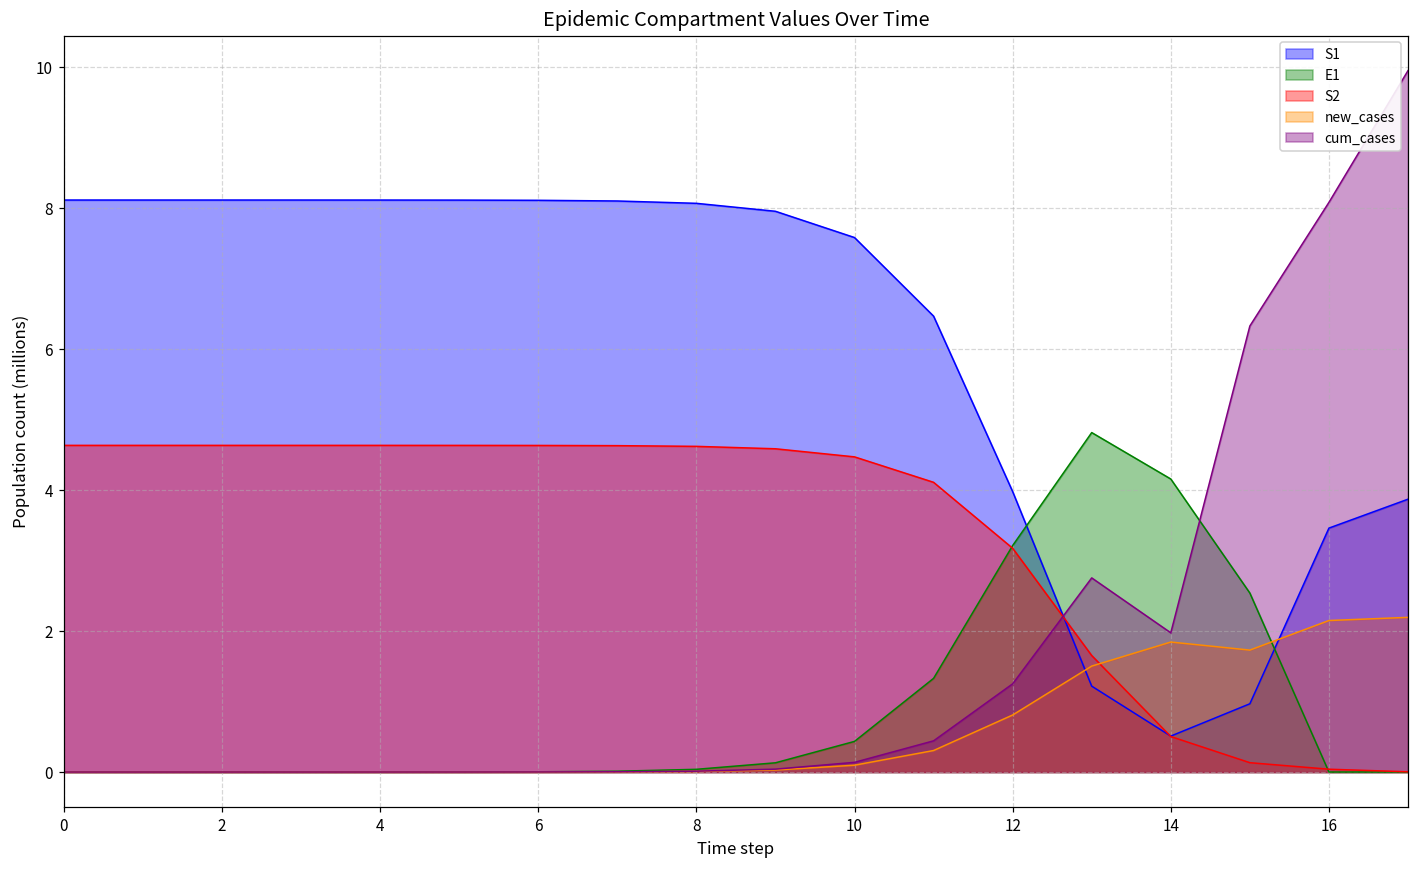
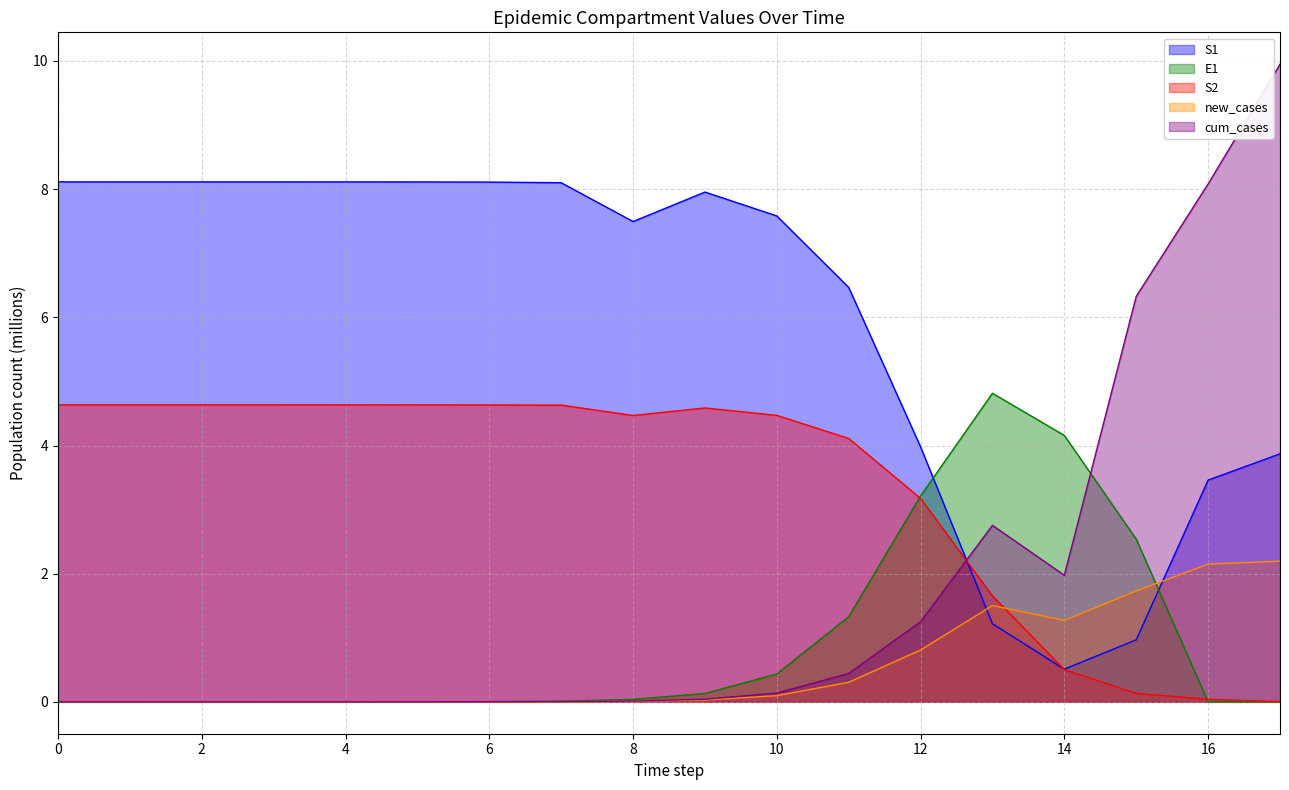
S1, 8: 8.1 -> 7.5
S2, 8: 4.6 -> 4.5
new_cases, 14: 1.8 -> 1.3
